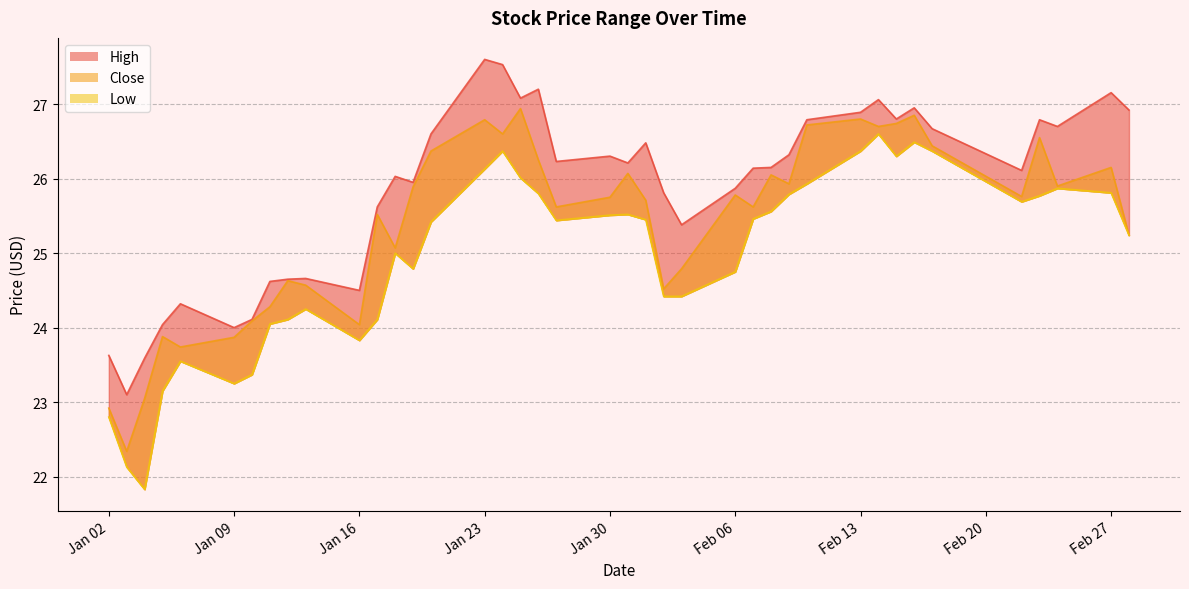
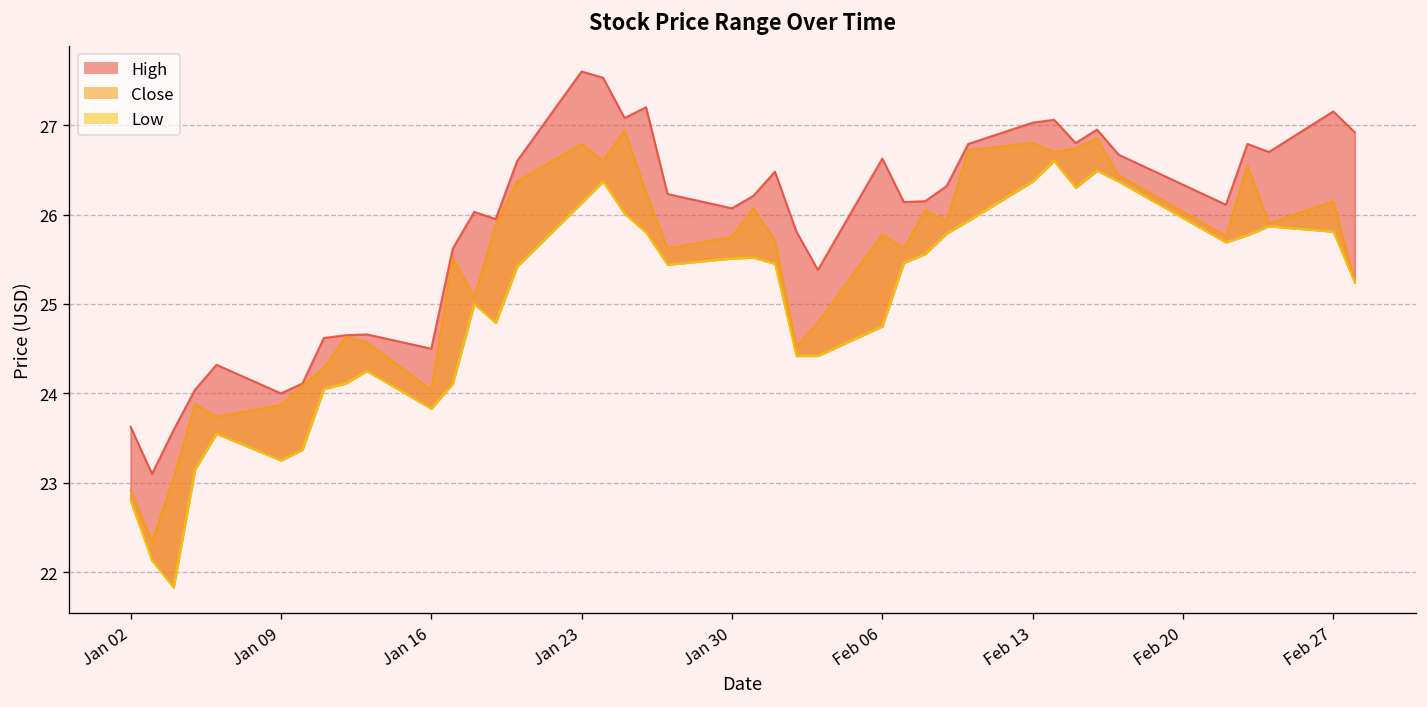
High, Jan 30: 26.3 -> 26.1
High, Feb 06: 25.9 -> 26.6
High, Feb 13: 26.9 -> 27.0
